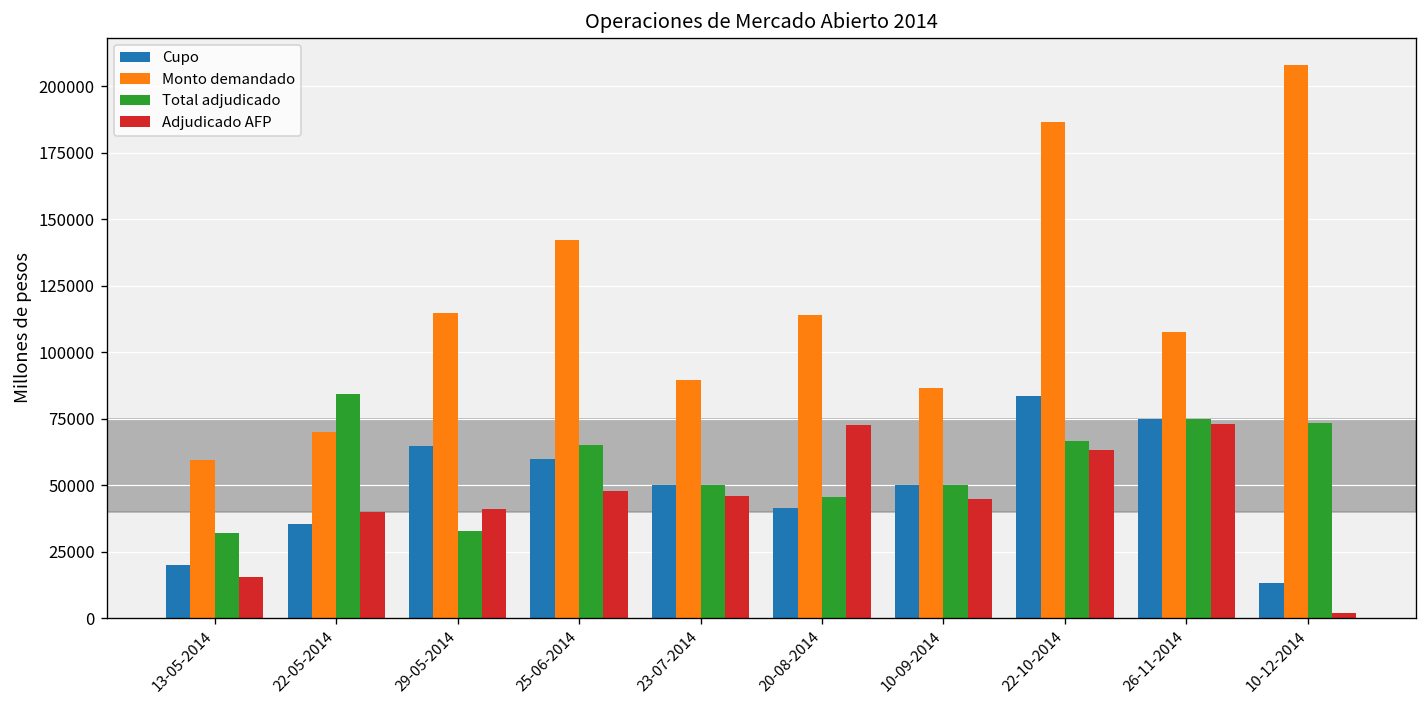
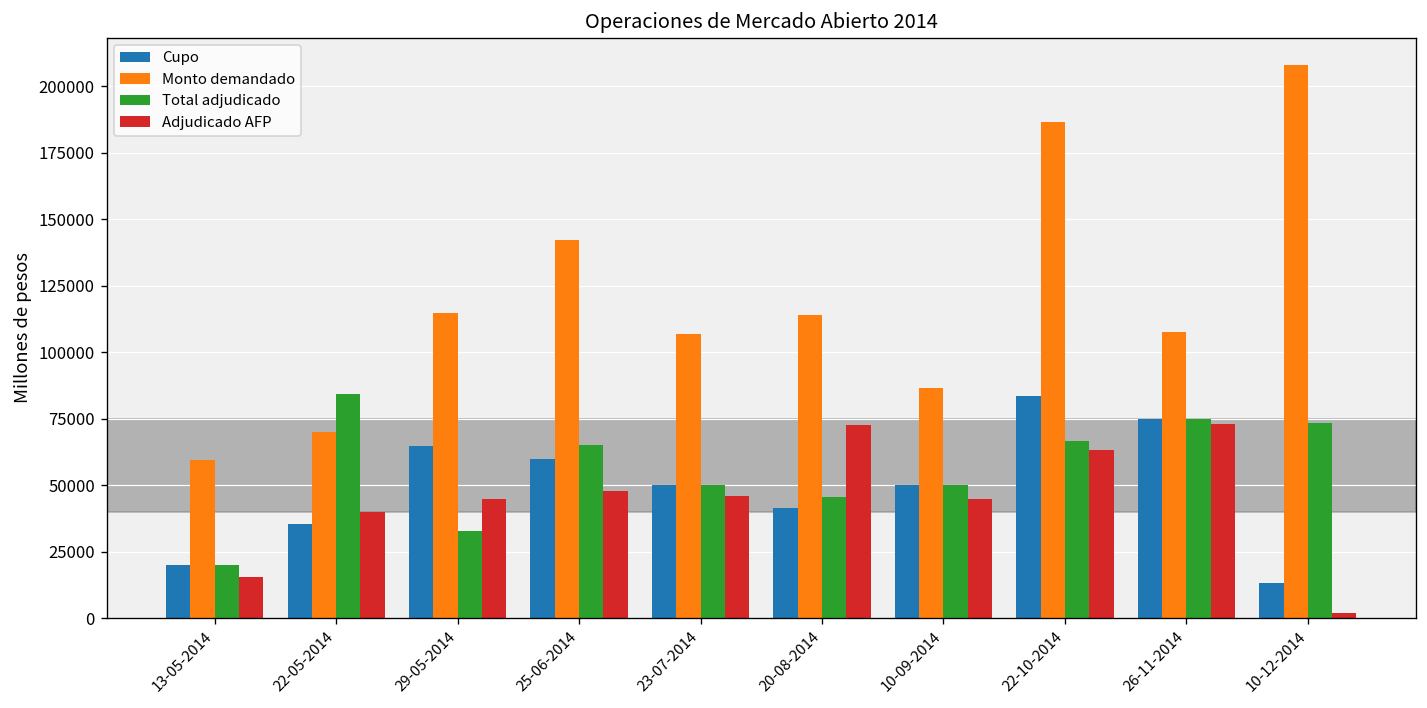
Total adjudicado, 13-05-2014: 32000 -> 20000
Adjudicado AFP, 29-05-2014: 41000 -> 45000
Monto demandado, 23-07-2014: 89000 -> 107000
